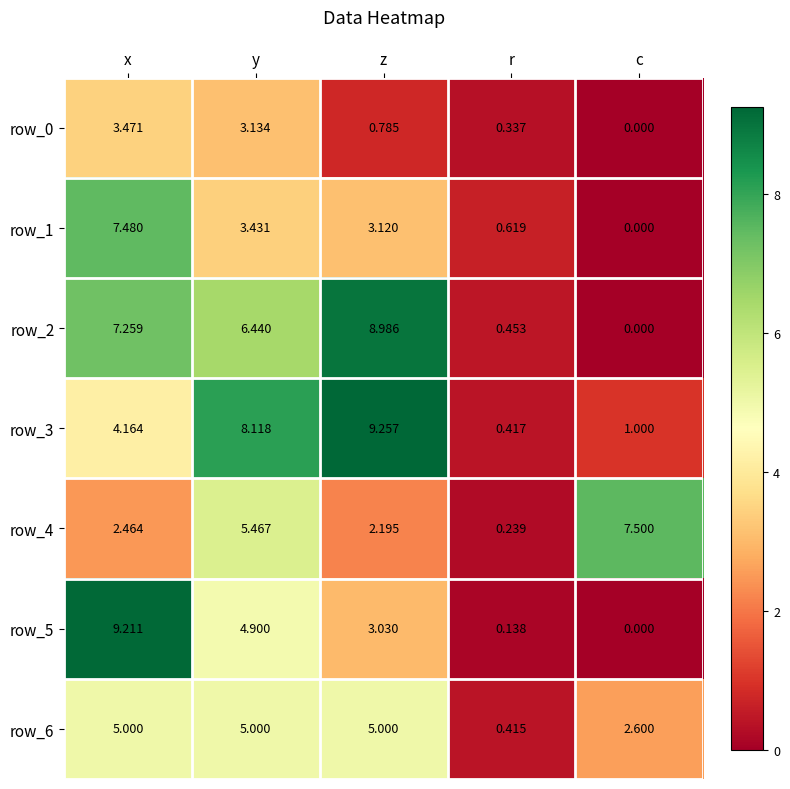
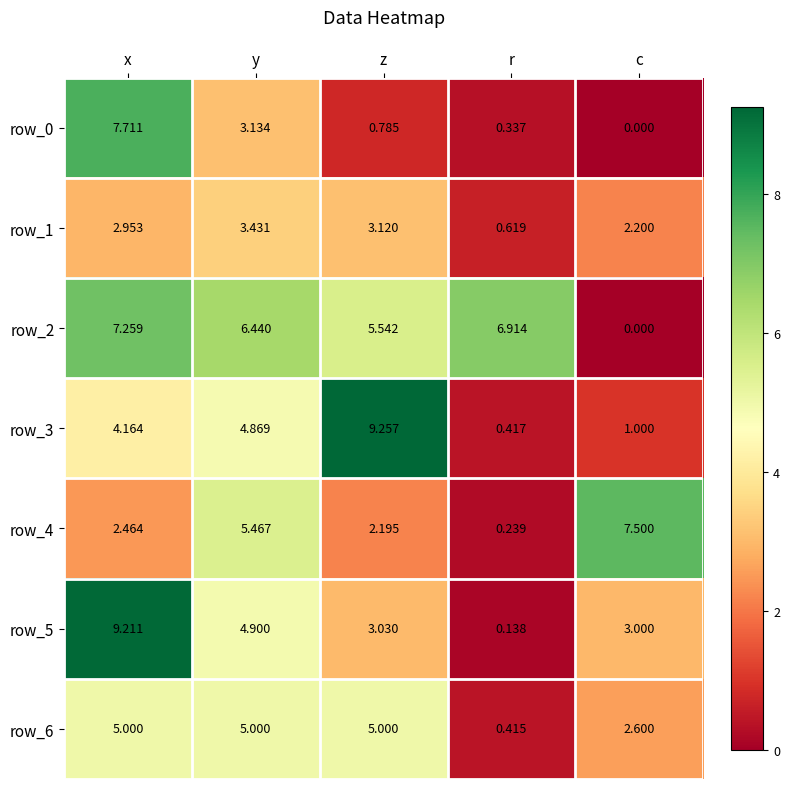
row_0, x: 3.471 -> 7.711
row_1, x: 7.480 -> 2.953
row_1, c: 0.000 -> 2.200
row_2, z: 8.986 -> 5.542
row_2, r: 0.453 -> 6.914
row_3, y: 8.118 -> 4.869
row_5, c: 0.000 -> 3.000
